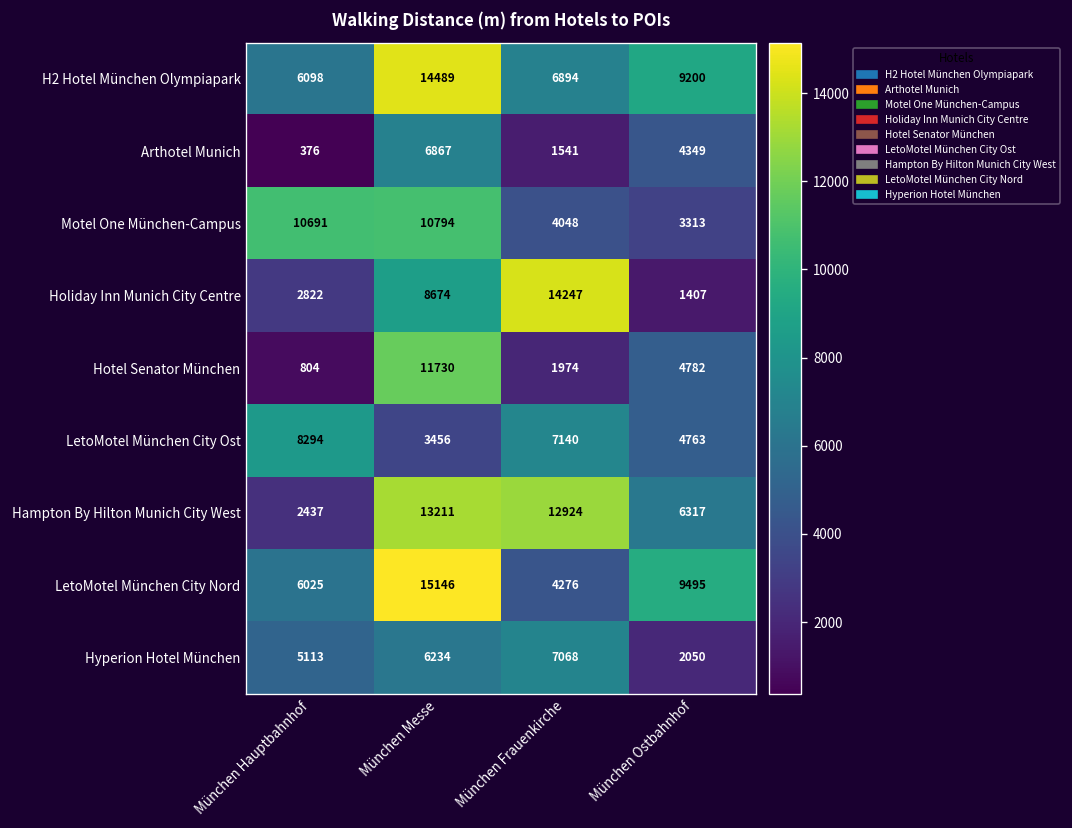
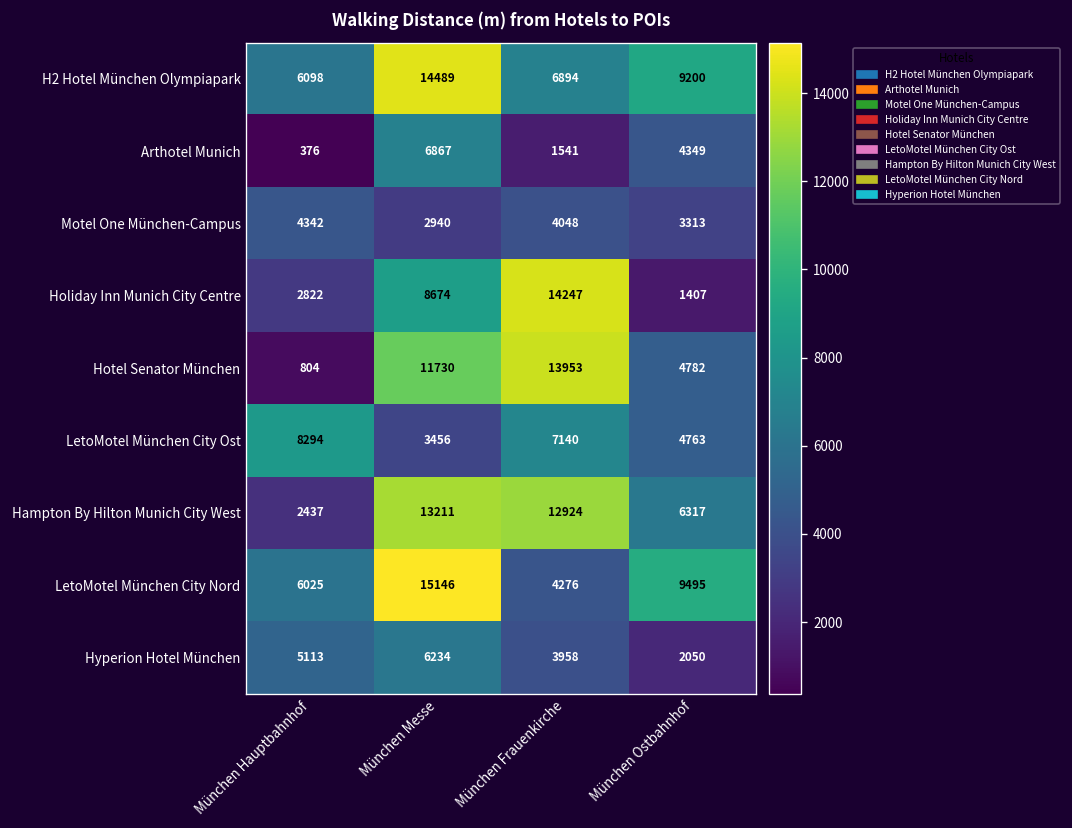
Motel One München-Campus, München Hauptbahnhof: 10691 -> 4342
Motel One München-Campus, München Messe: 10794 -> 2940
Hotel Senator München, München Frauenkirche: 1974 -> 13953
Hyperion Hotel München, München Frauenkirche: 7068 -> 3958
